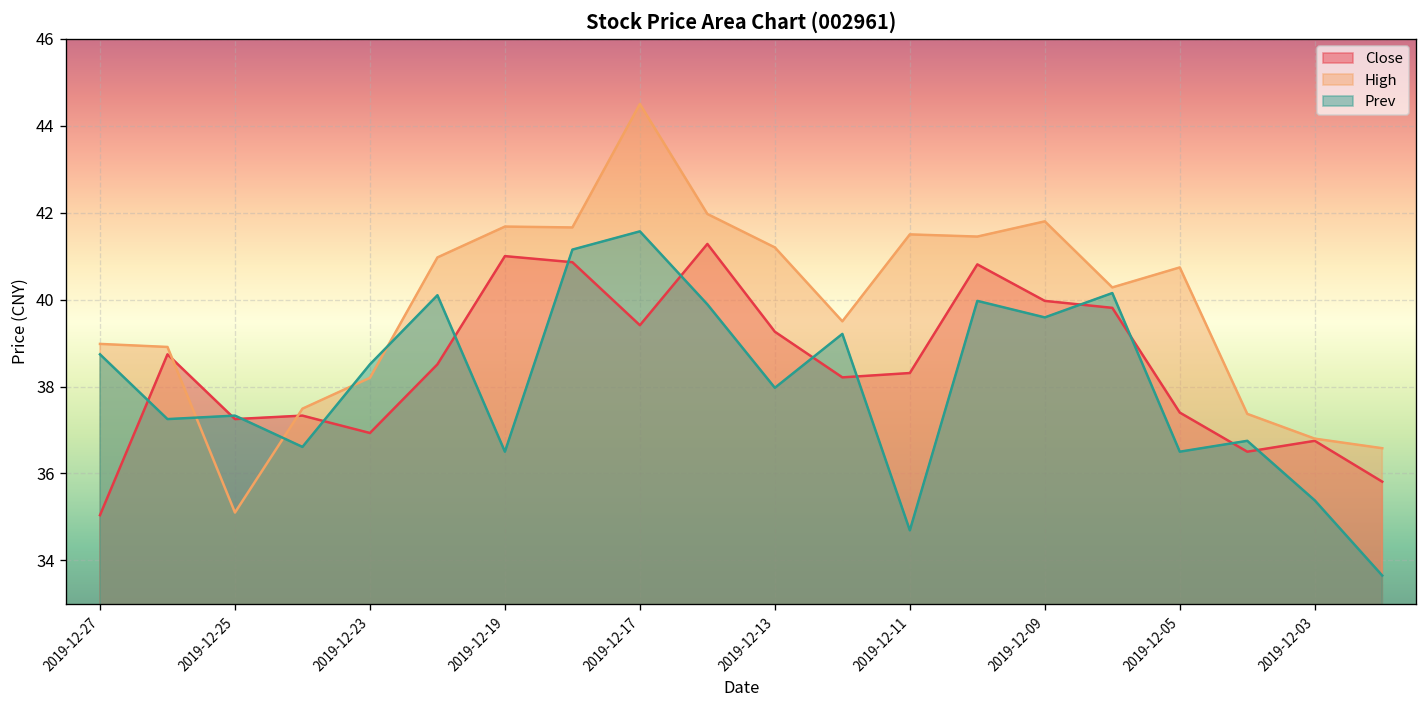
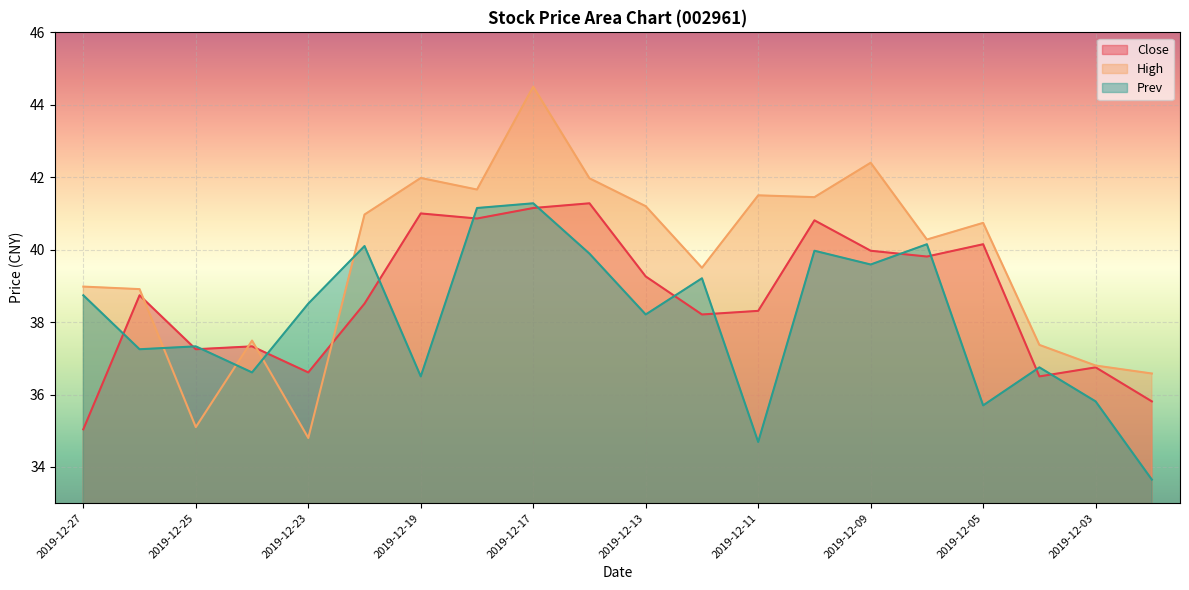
Close, 2019-12-23: 36.9 -> 36.6
High, 2019-12-23: 38.2 -> 34.8
High, 2019-12-19: 41.7 -> 42.0
Close, 2019-12-17: 39.4 -> 41.2
Prev, 2019-12-17: 41.6 -> 41.3
Prev, 2019-12-13: 38.0 -> 38.2
High, 2019-12-09: 41.8 -> 42.4
Close, 2019-12-05: 37.4 -> 40.2
Prev, 2019-12-05: 36.5 -> 35.7
Prev, 2019-12-03: 35.4 -> 35.8
